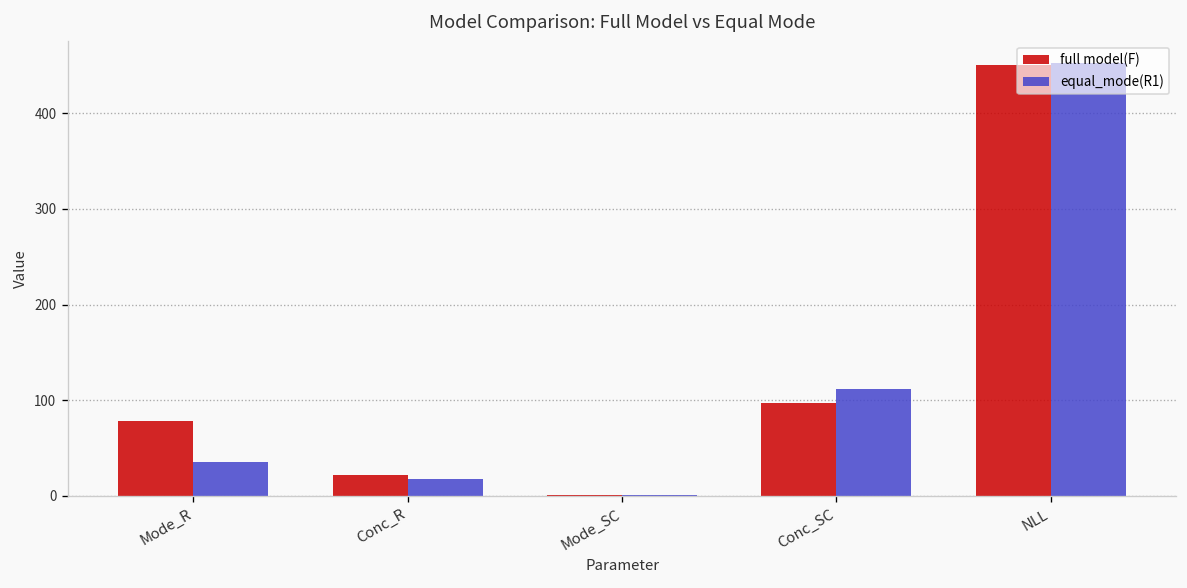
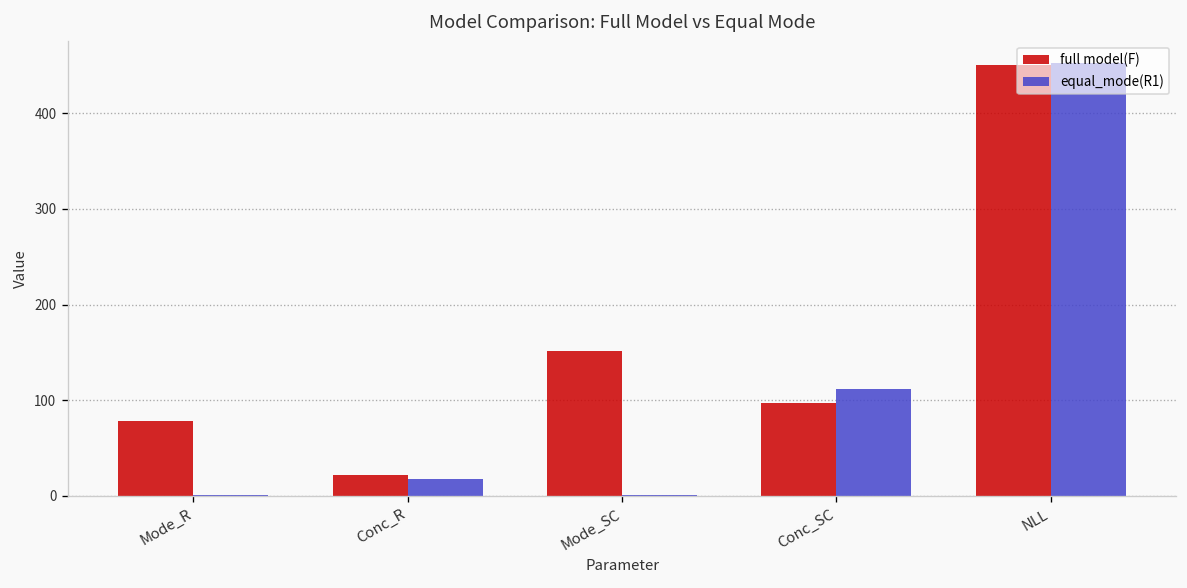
equal_mode(R1), Mode_R: 40 -> 0
full model(F), Mode_SC: 0 -> 150
